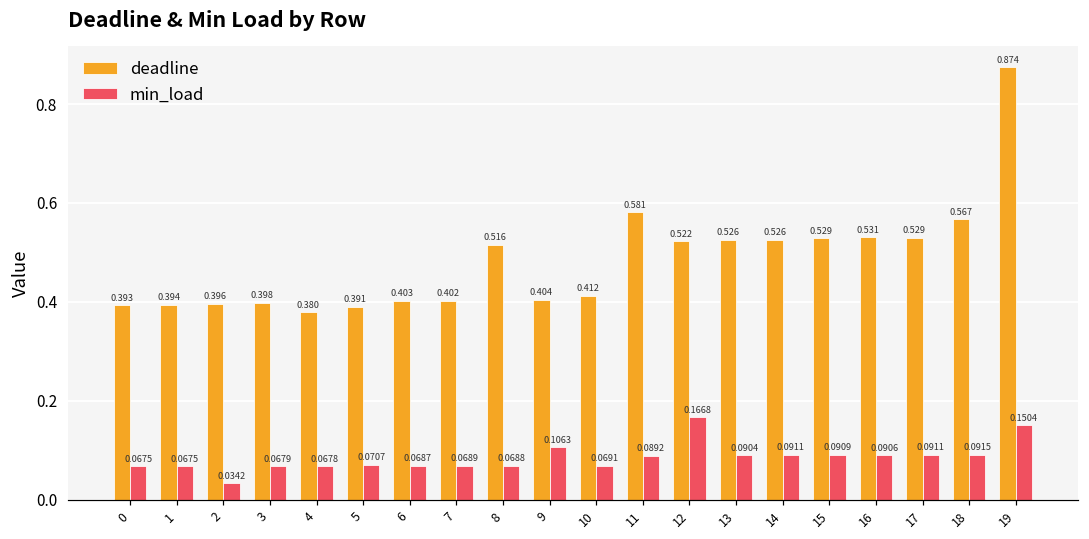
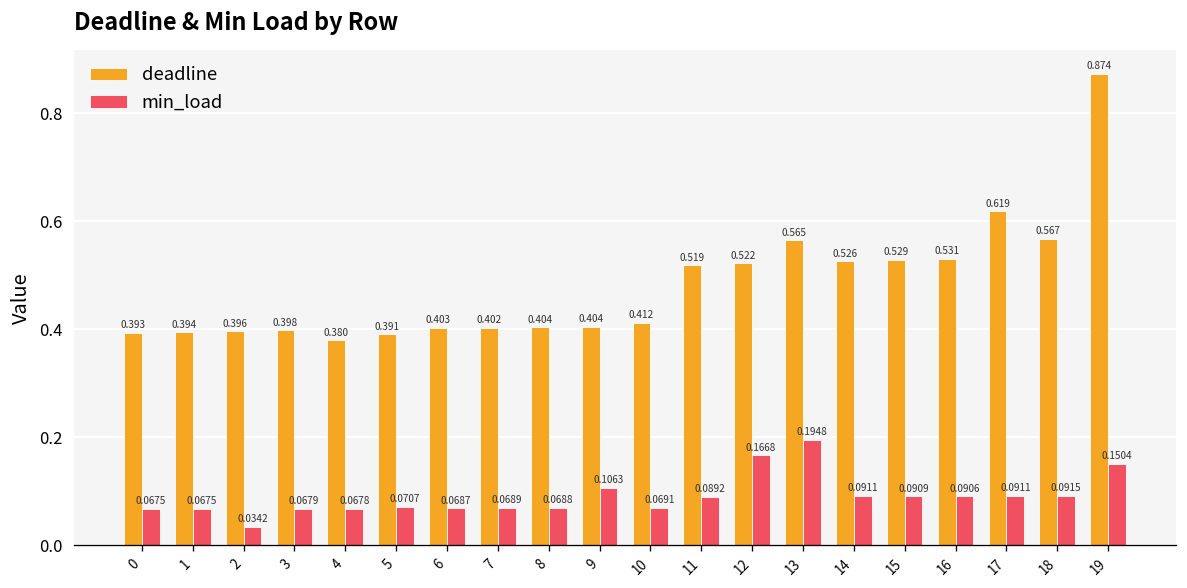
deadline, 8: 0.516 -> 0.404
deadline, 11: 0.581 -> 0.519
deadline, 13: 0.526 -> 0.565
min_load, 13: 0.0904 -> 0.1948
deadline, 17: 0.529 -> 0.619
